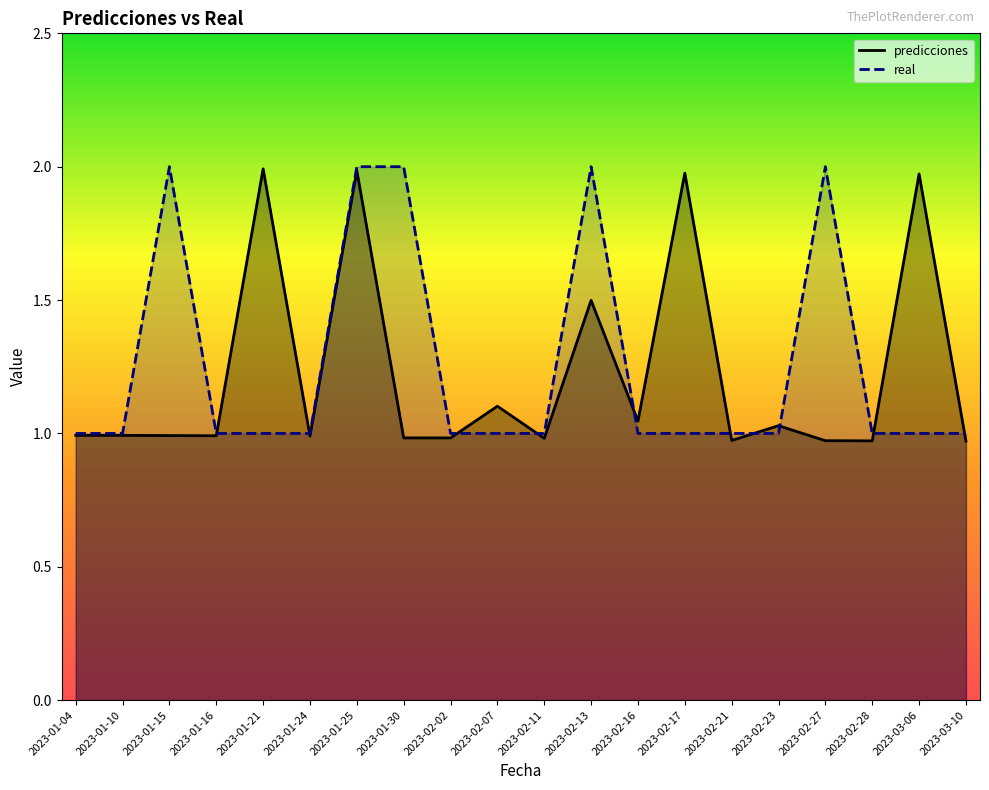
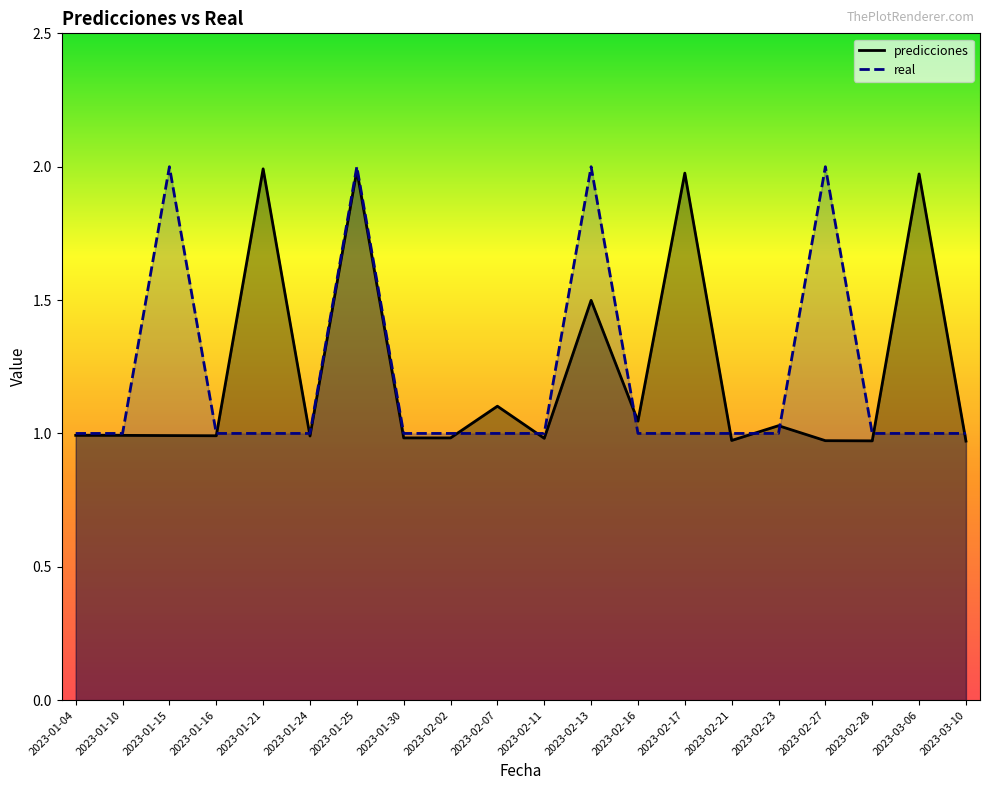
real, 2023-01-30: 2 -> 1
